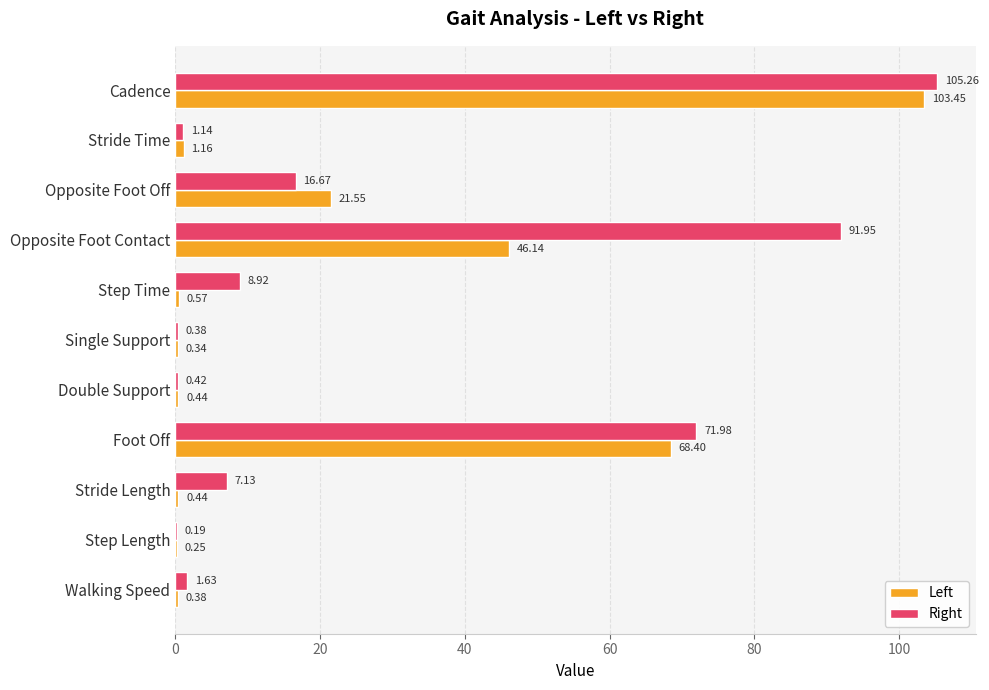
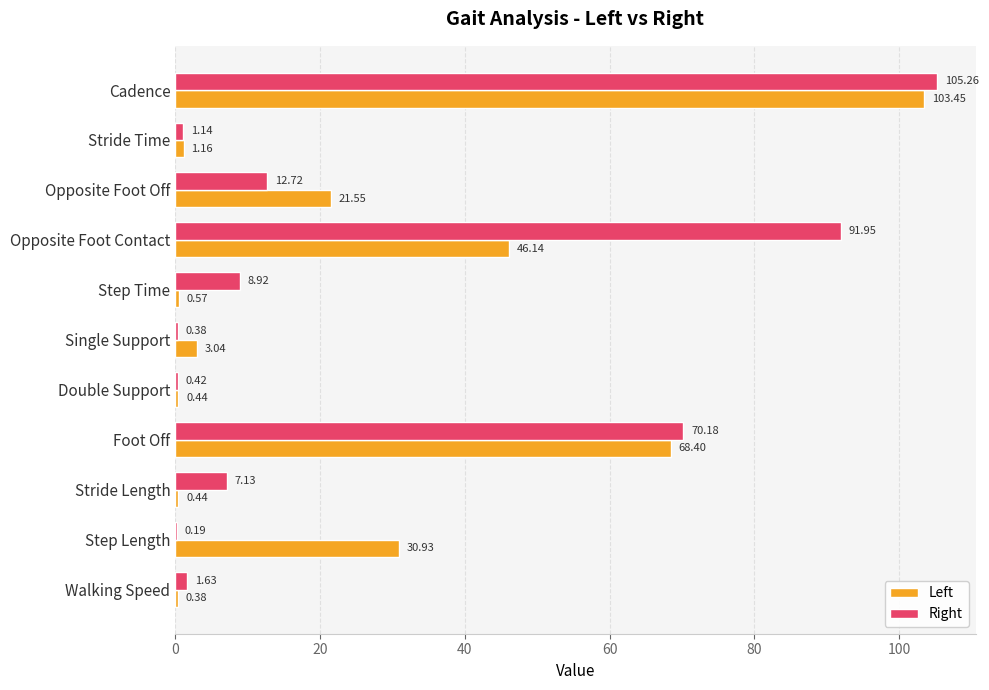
Right, Opposite Foot Off: 16.67 -> 12.72
Left, Single Support: 0.34 -> 3.04
Right, Foot Off: 71.98 -> 70.18
Left, Step Length: 0.25 -> 30.93
